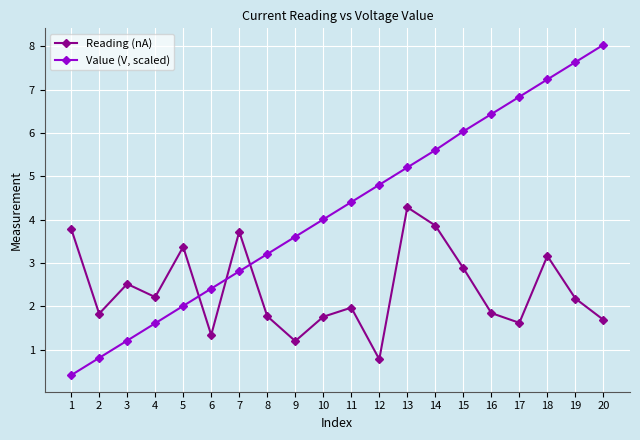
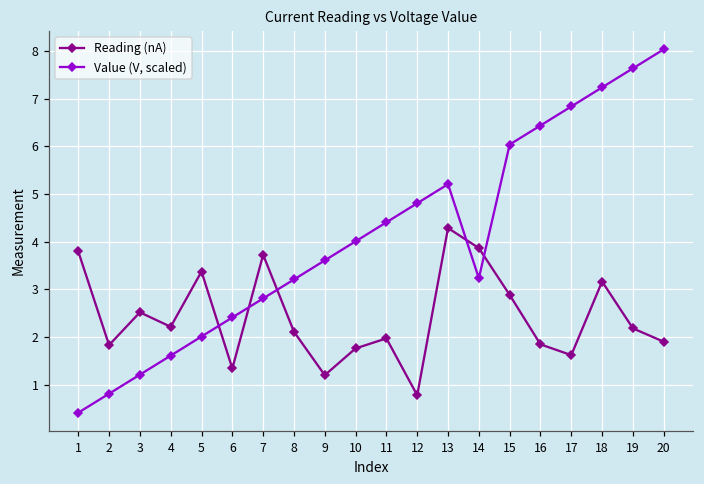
Reading (nA), 8: 1.8 -> 2.1
Value (V, scaled), 14: 5.6 -> 3.2
Reading (nA), 20: 1.7 -> 1.9
